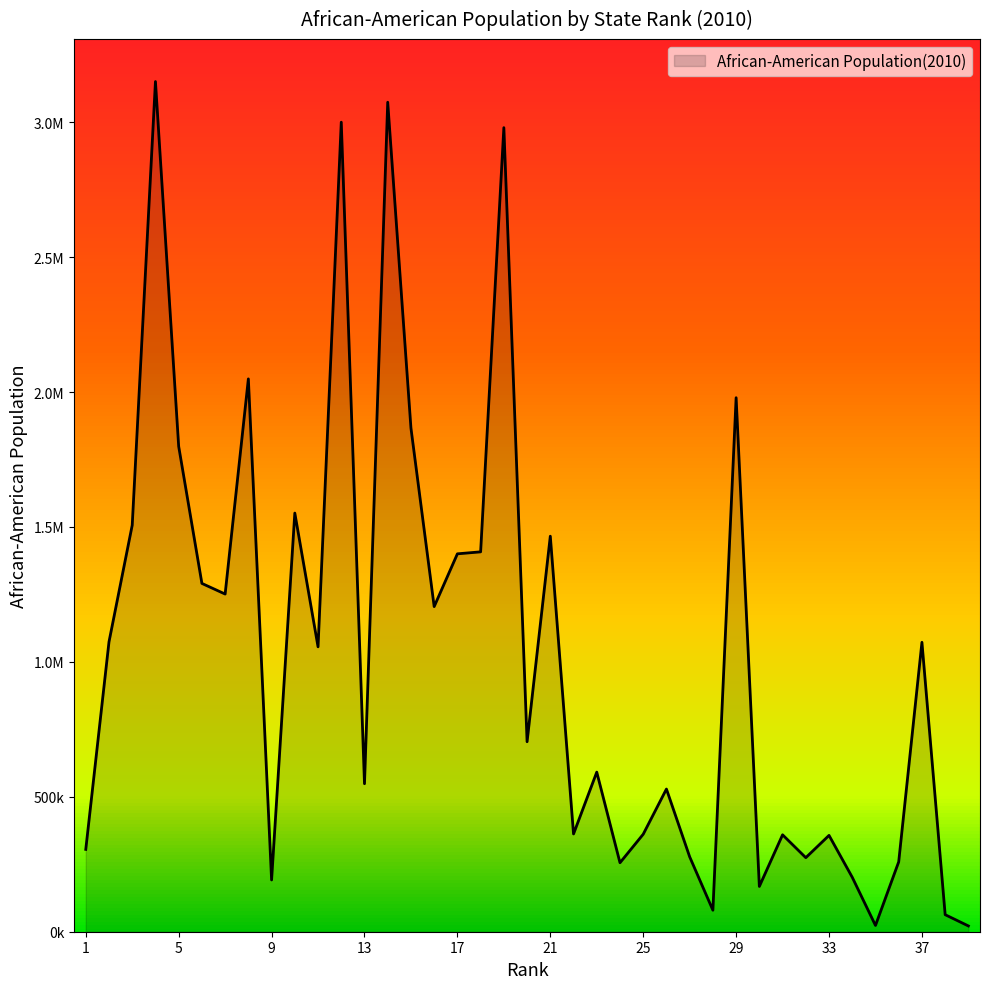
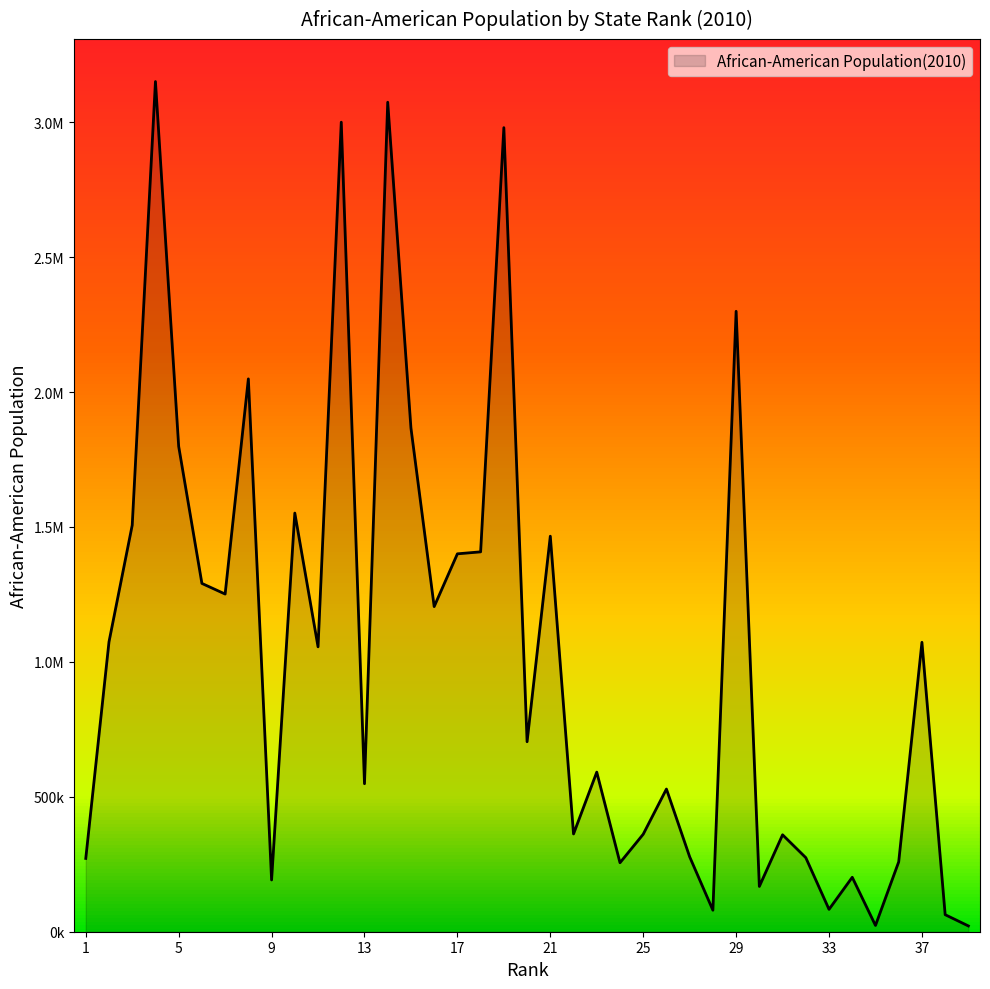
1: 310000 -> 270000
29: 1980000 -> 2300000
33: 360000 -> 80000
